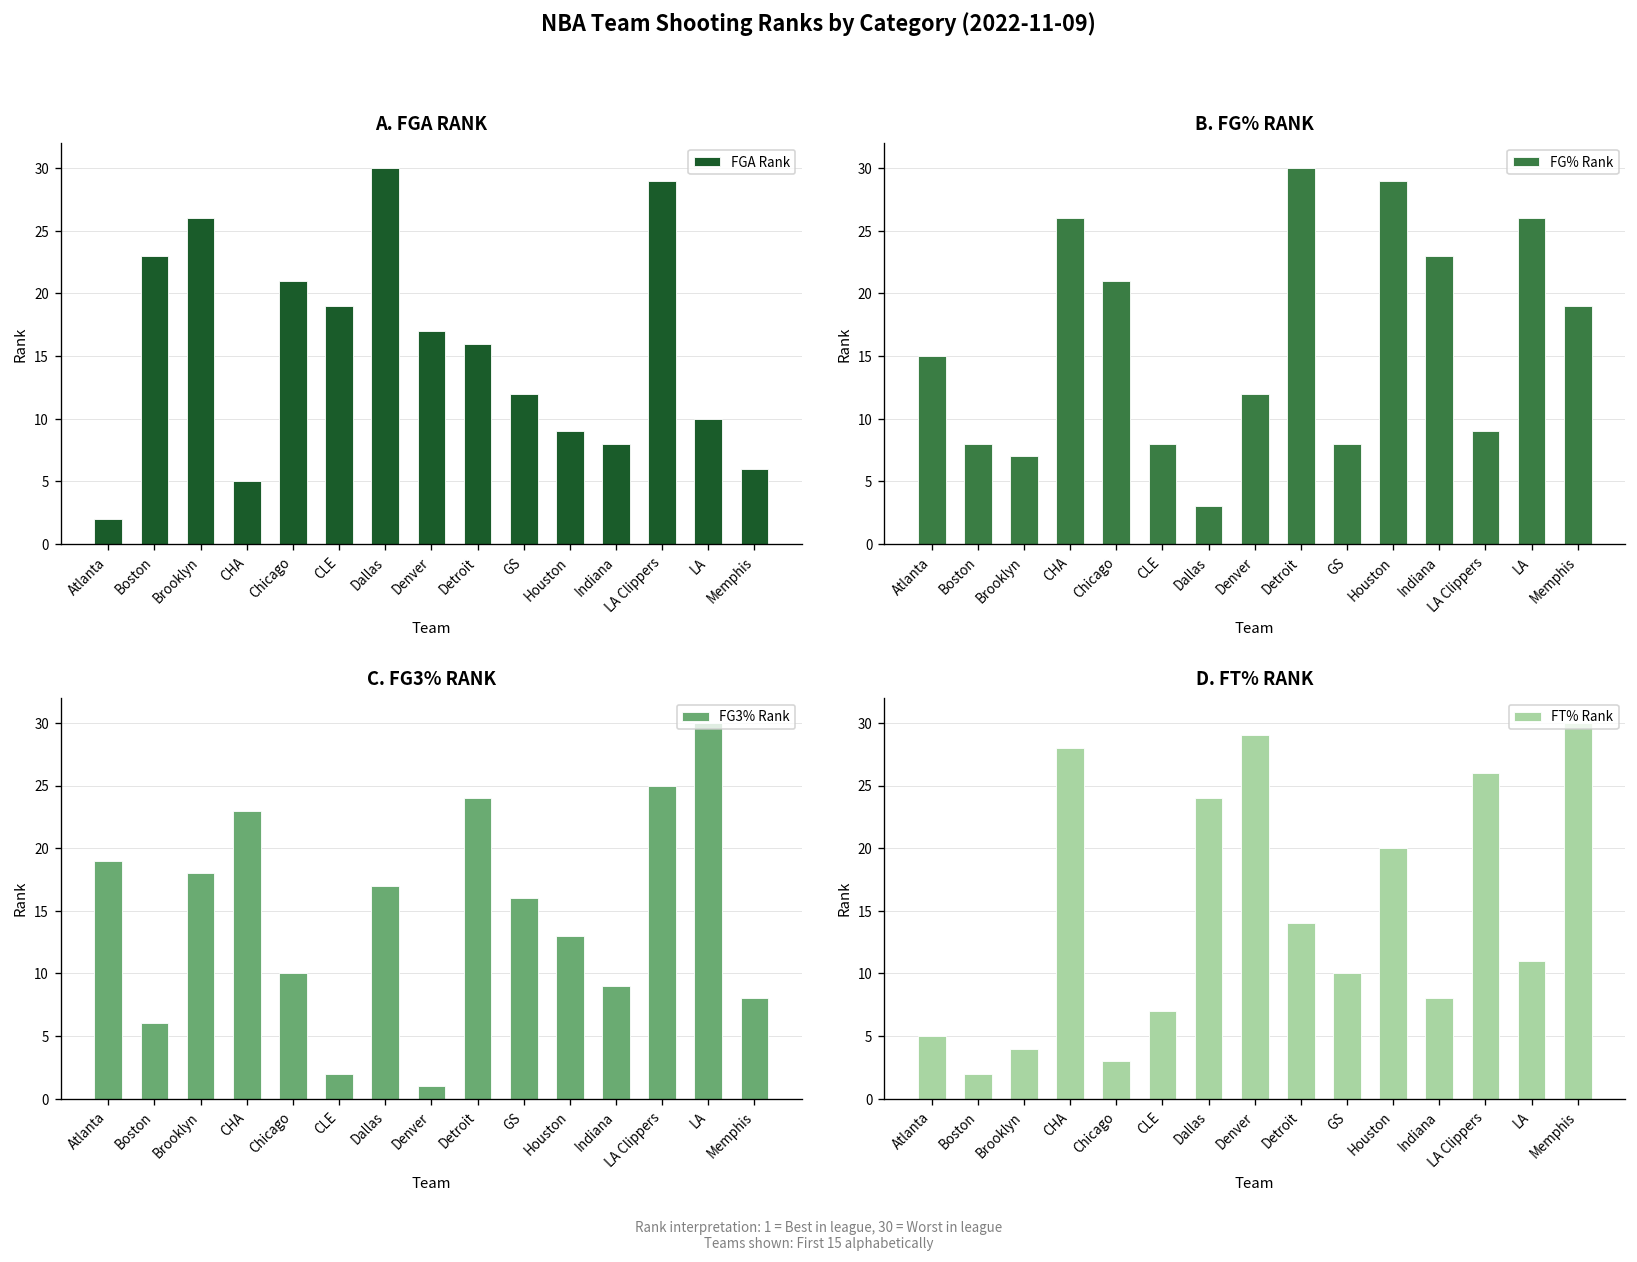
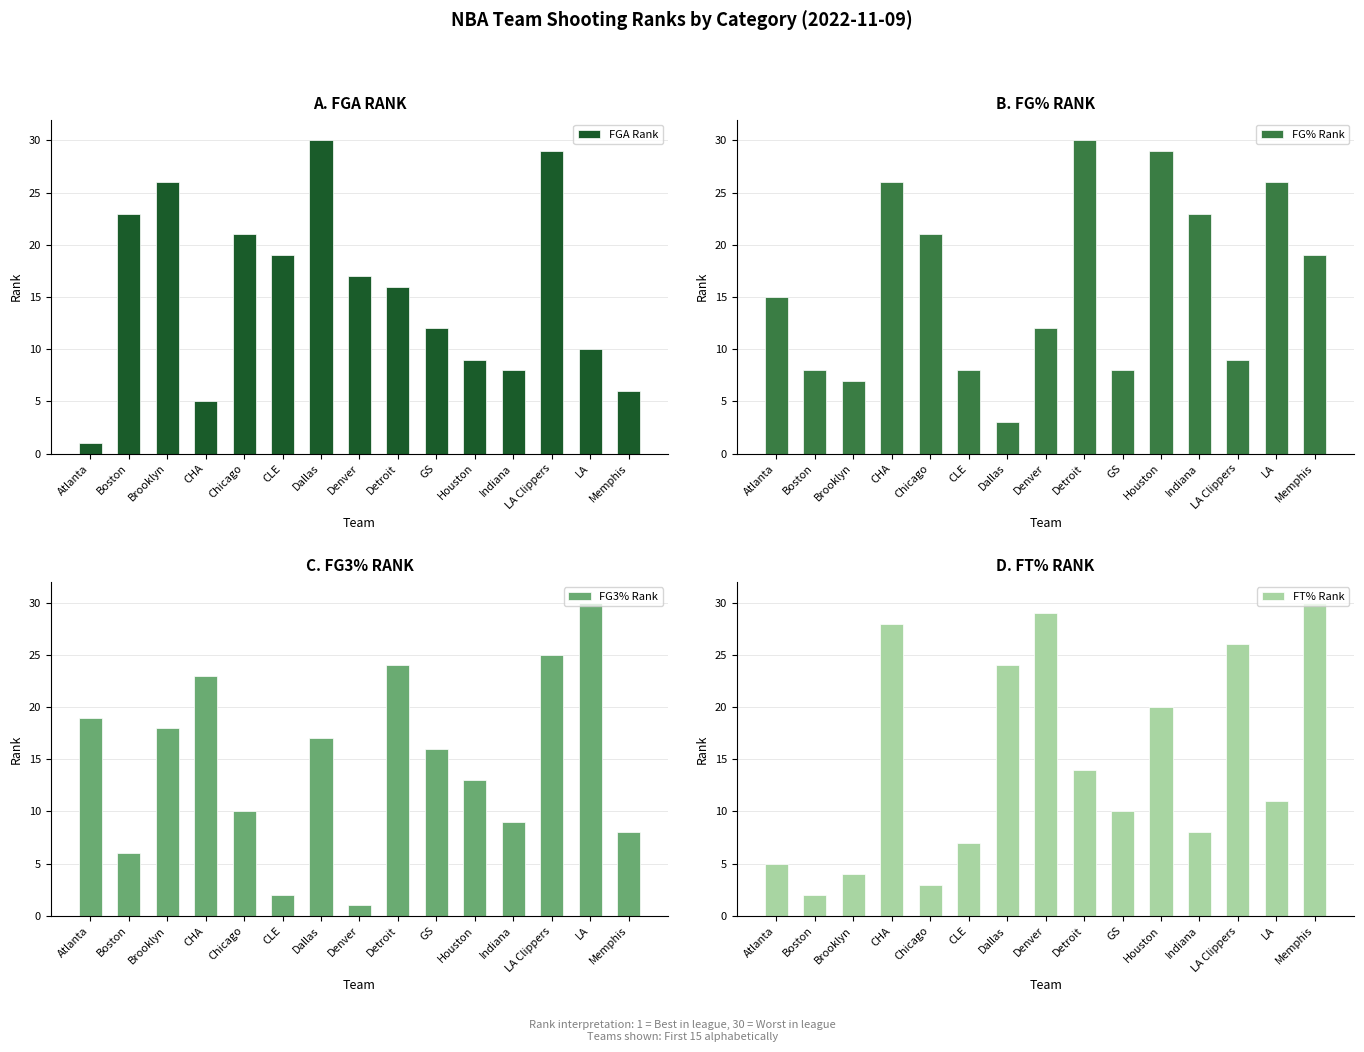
A. FGA RANK, Atlanta: 2 -> 1
